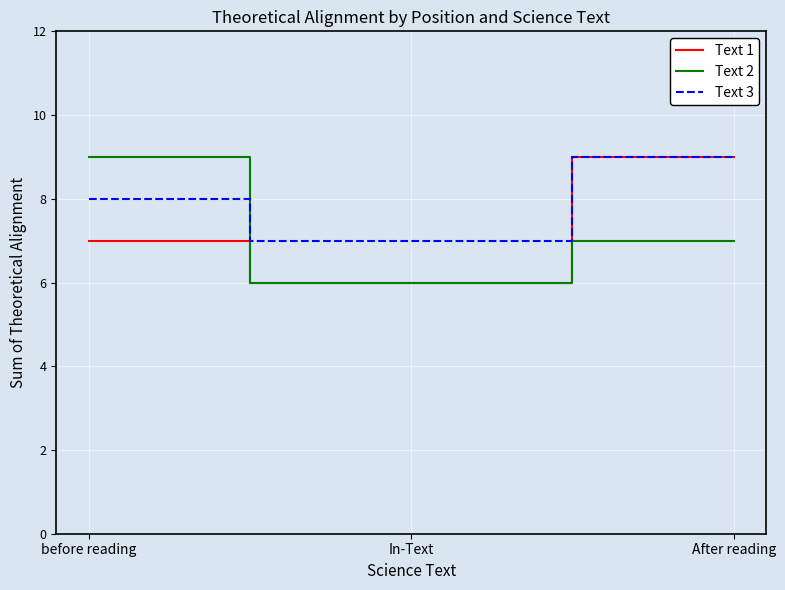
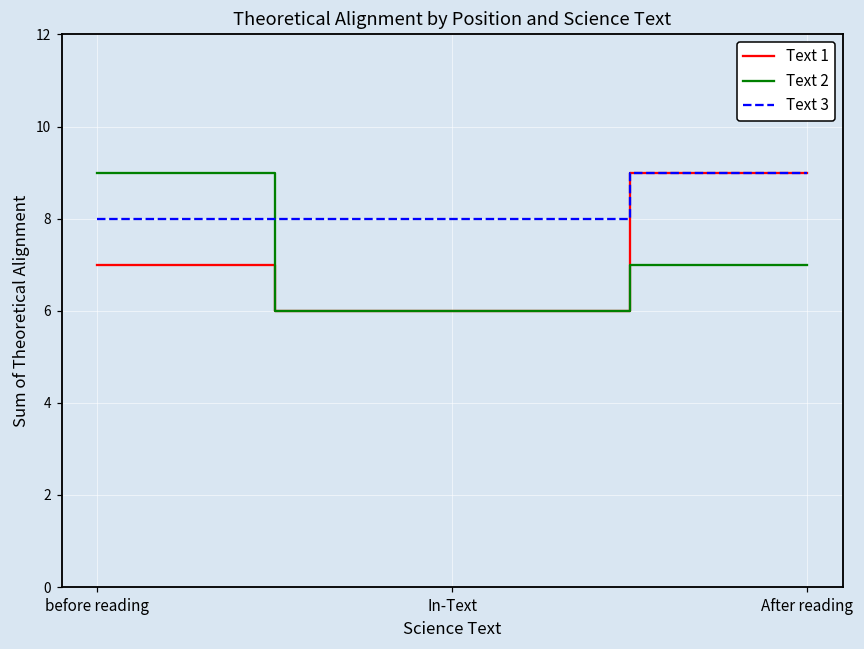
Text 3, In-Text: 7 -> 8
